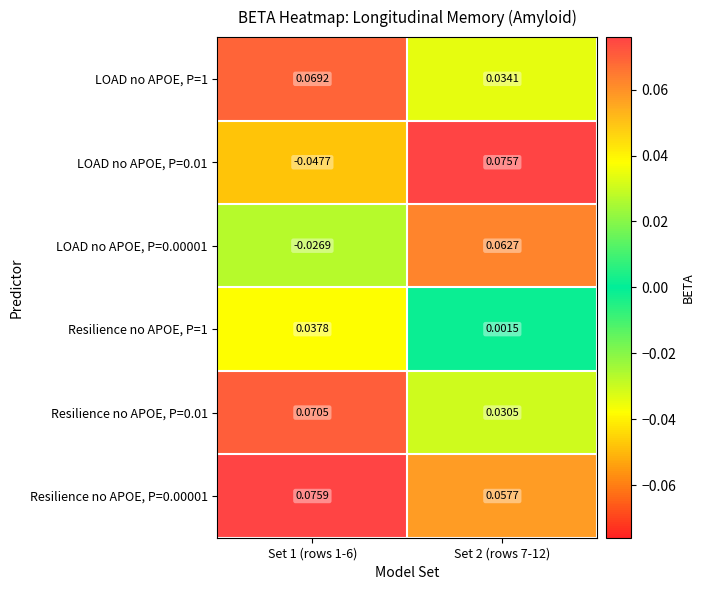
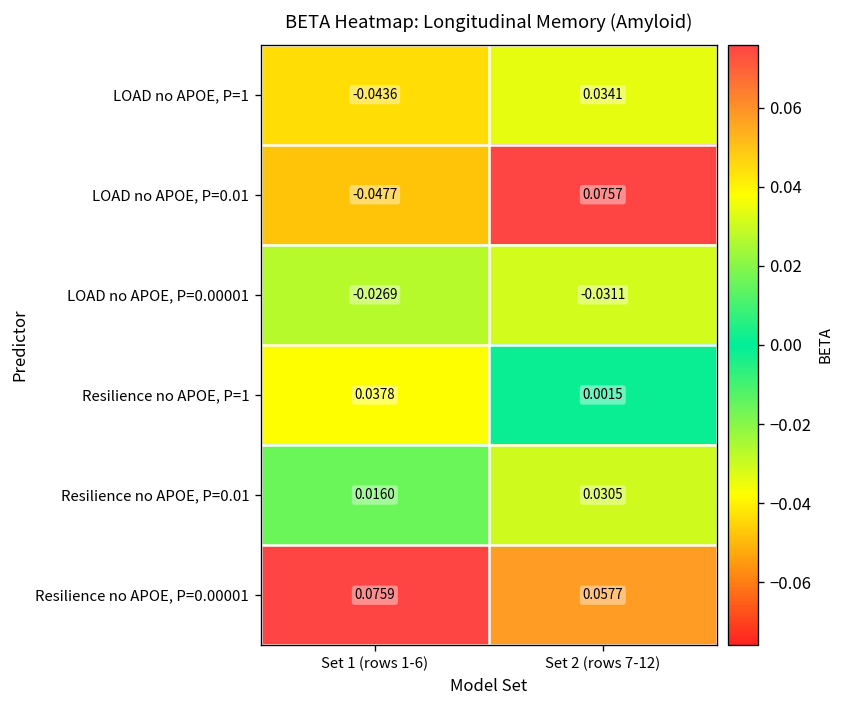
LOAD no APOE, P=1, Set 1 (rows 1-6): 0.0692 -> -0.0436
LOAD no APOE, P=0.00001, Set 2 (rows 7-12): 0.0627 -> -0.0311
Resilience no APOE, P=0.01, Set 1 (rows 1-6): 0.0705 -> 0.0160
